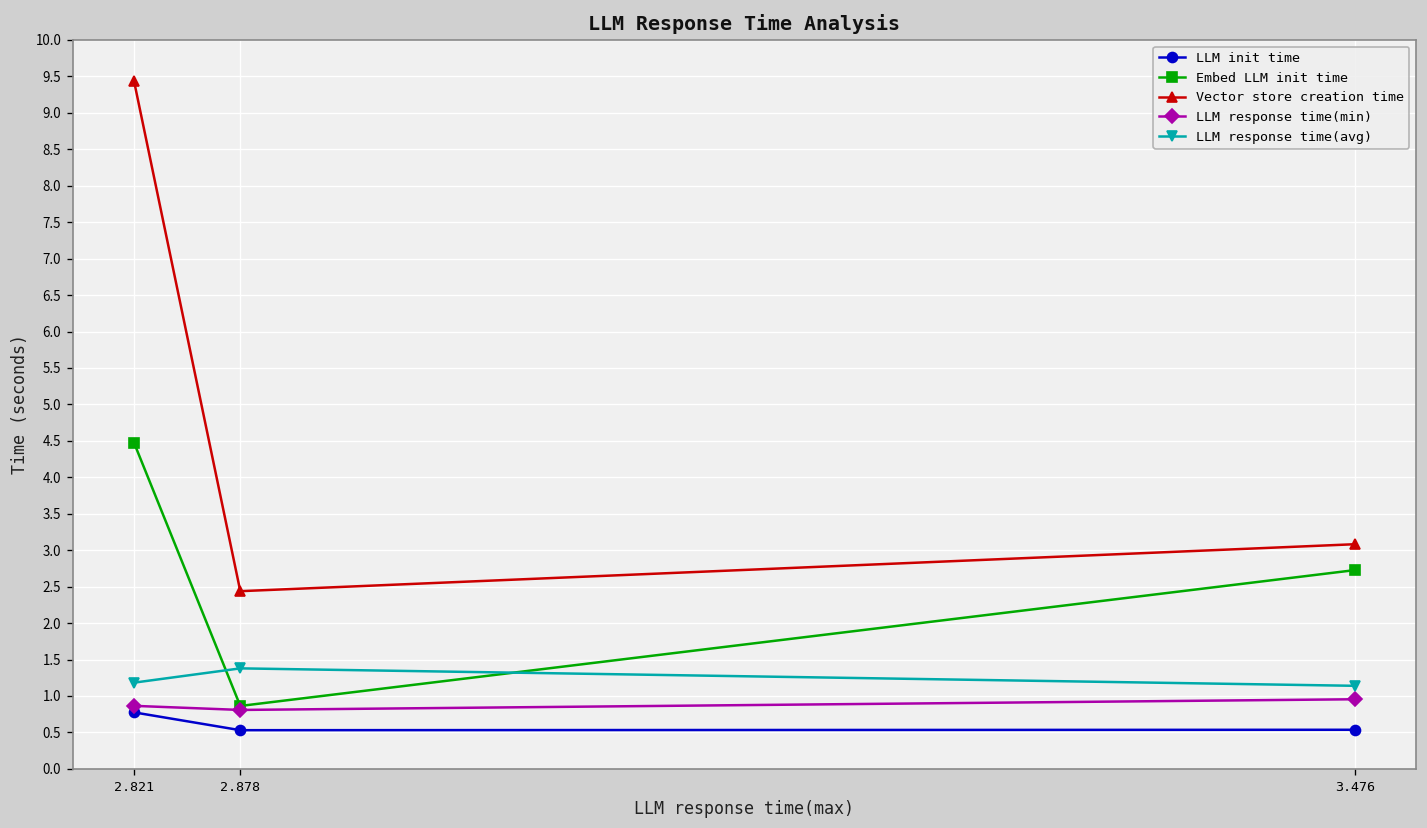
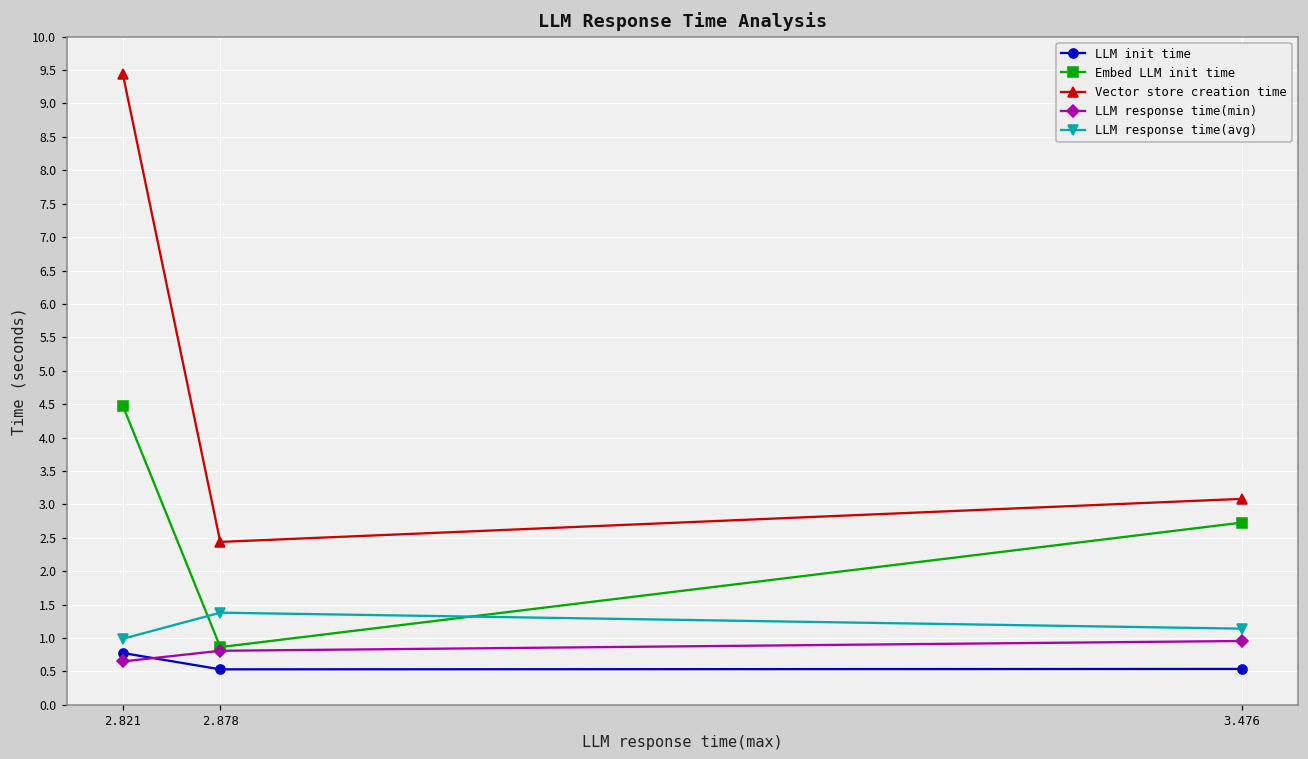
LLM response time(min), 2.821: 0.9 -> 0.6
LLM response time(avg), 2.821: 1.2 -> 1.0
